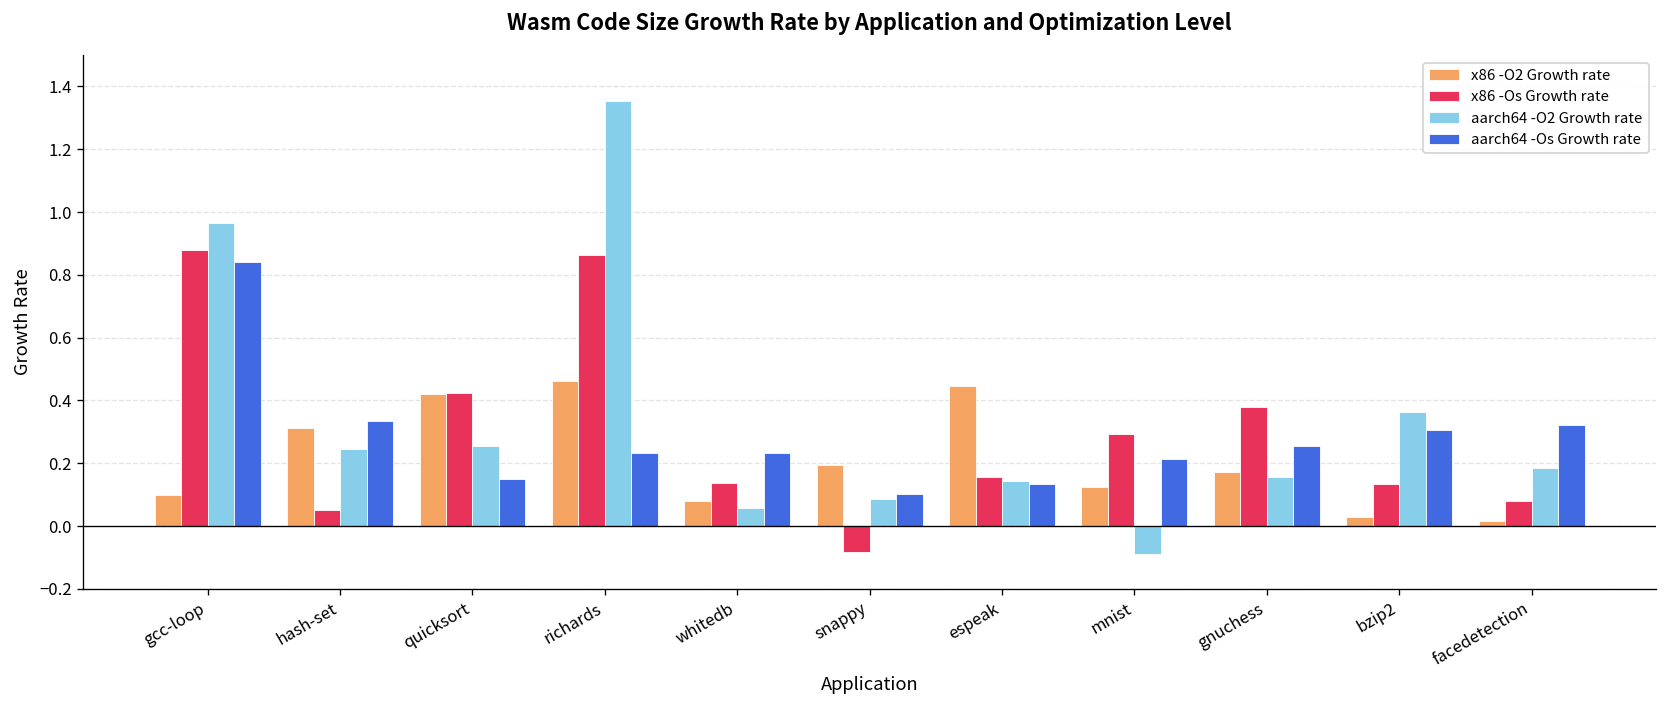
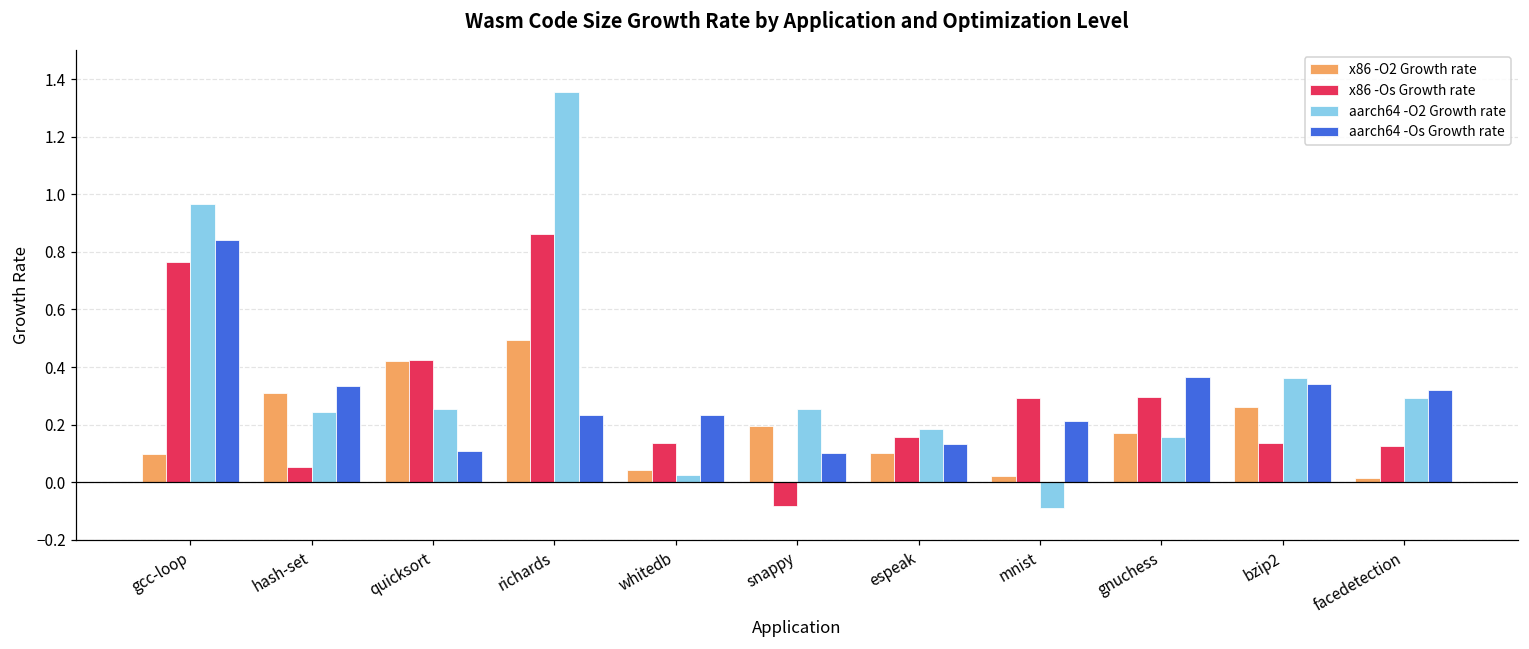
x86 -Os Growth rate, gcc-loop: 0.88 -> 0.77
aarch64 -Os Growth rate, quicksort: 0.15 -> 0.11
x86 -O2 Growth rate, richards: 0.46 -> 0.50
x86 -O2 Growth rate, whitedb: 0.08 -> 0.04
aarch64 -O2 Growth rate, whitedb: 0.06 -> 0.02
aarch64 -O2 Growth rate, snappy: 0.09 -> 0.25
x86 -O2 Growth rate, espeak: 0.45 -> 0.10
aarch64 -O2 Growth rate, espeak: 0.14 -> 0.19
x86 -O2 Growth rate, mnist: 0.12 -> 0.02
x86 -Os Growth rate, gnuchess: 0.38 -> 0.30
aarch64 -Os Growth rate, gnuchess: 0.25 -> 0.37
x86 -O2 Growth rate, bzip2: 0.03 -> 0.26
aarch64 -Os Growth rate, bzip2: 0.31 -> 0.34
x86 -Os Growth rate, facedetection: 0.08 -> 0.12
aarch64 -O2 Growth rate, facedetection: 0.18 -> 0.29
